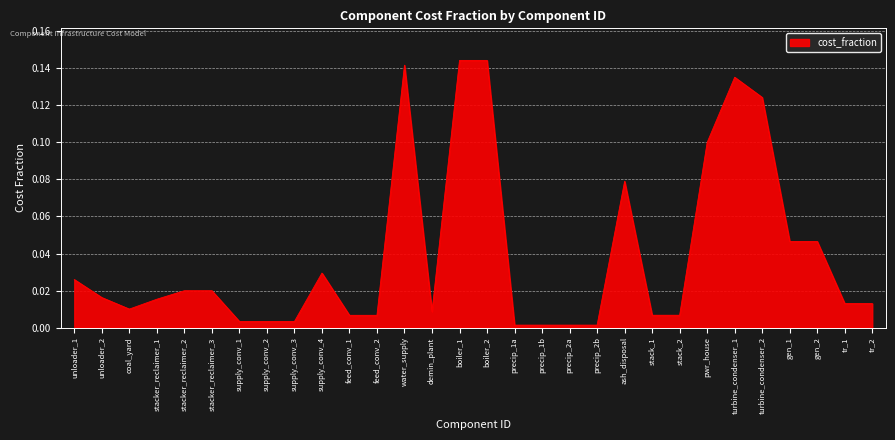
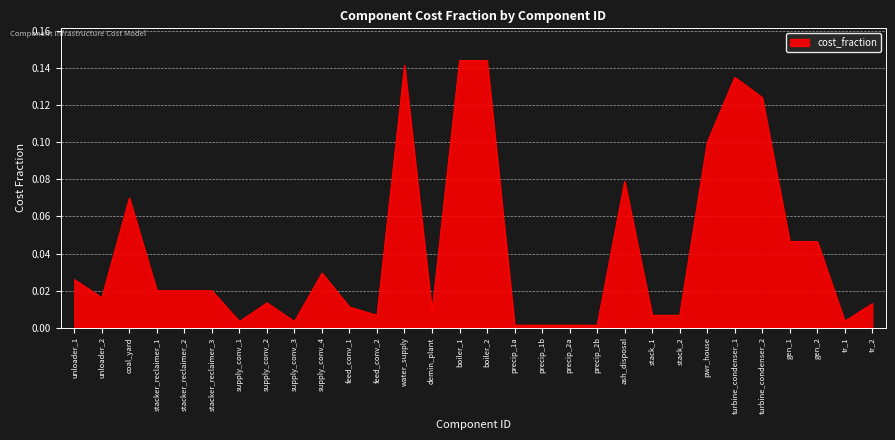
coal_yard: 0.01 -> 0.07
stacker_reclaimer_1: 0.015 -> 0.020
supply_conv_2: 0.003 -> 0.013
feed_conv_1: 0.007 -> 0.011
tr_1: 0.013 -> 0.003
